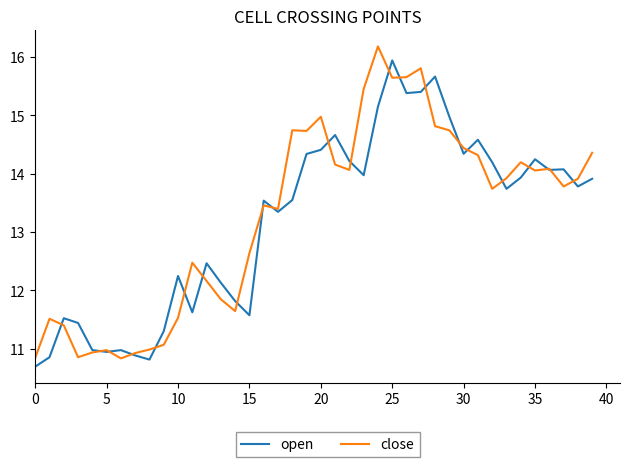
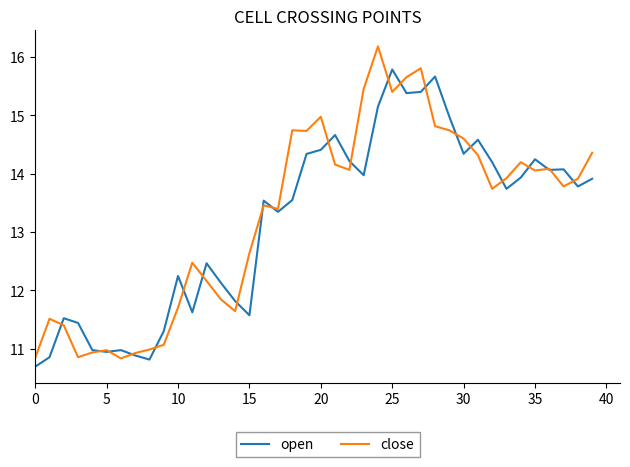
close, 10: 11.5 -> 11.7
open, 25: 15.9 -> 15.8
close, 25: 15.6 -> 15.4
close, 30: 14.4 -> 14.6
